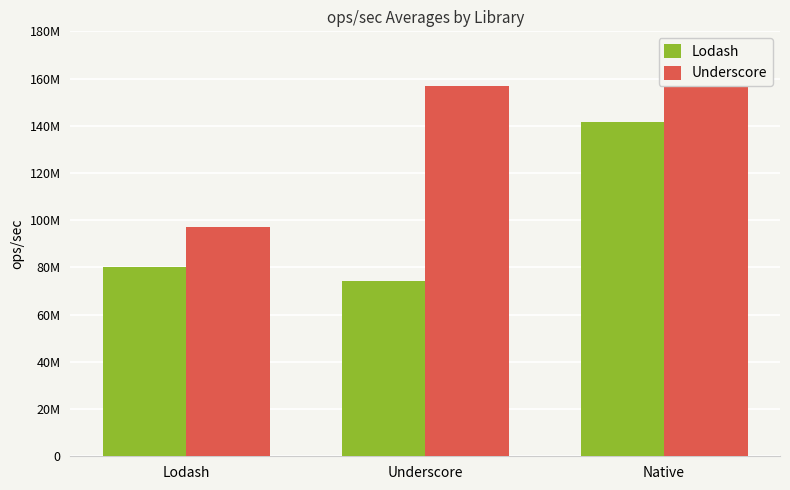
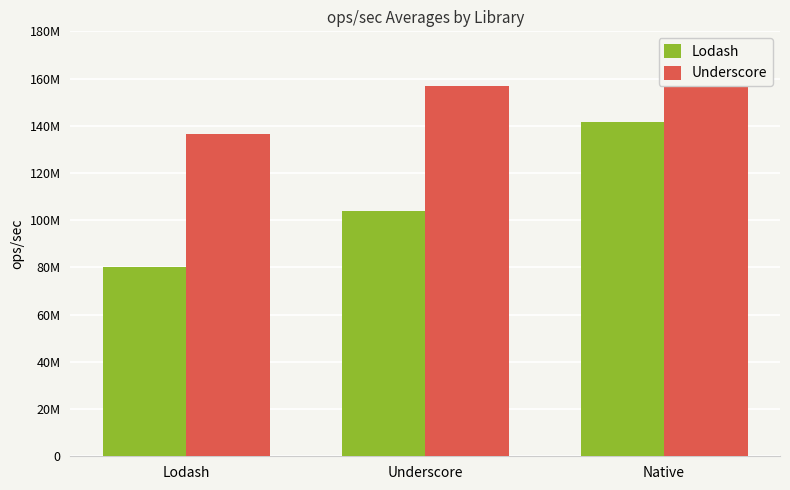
Underscore, Lodash: 97000000 -> 136000000
Lodash, Underscore: 74000000 -> 104000000
